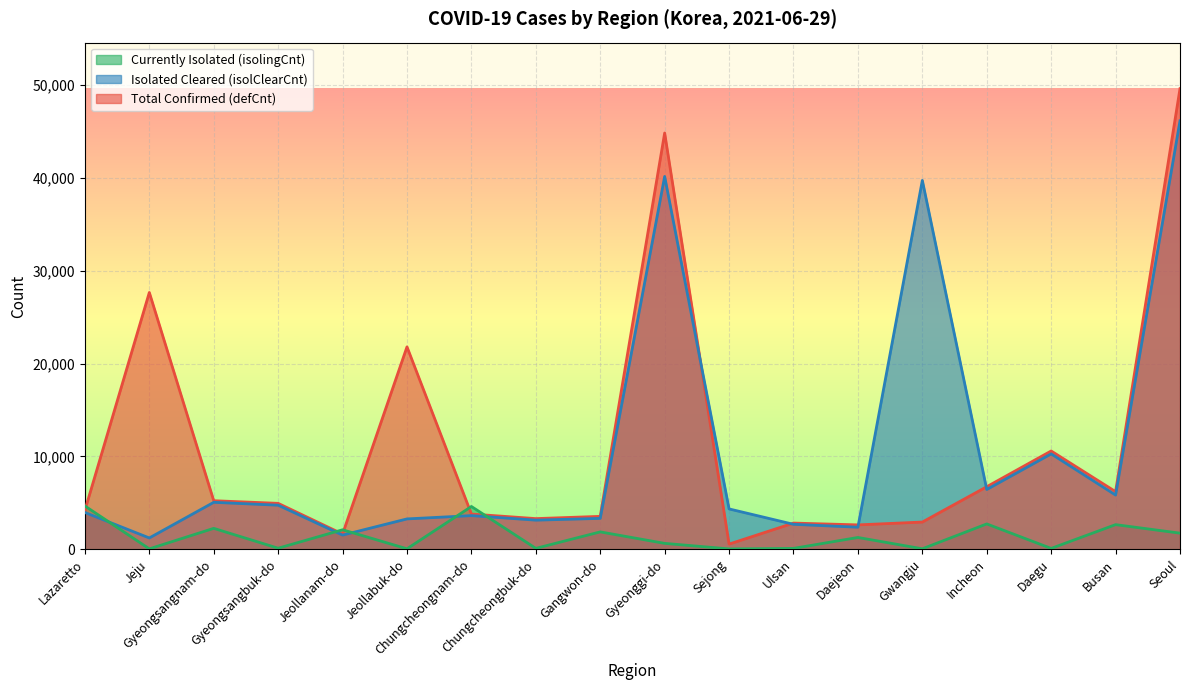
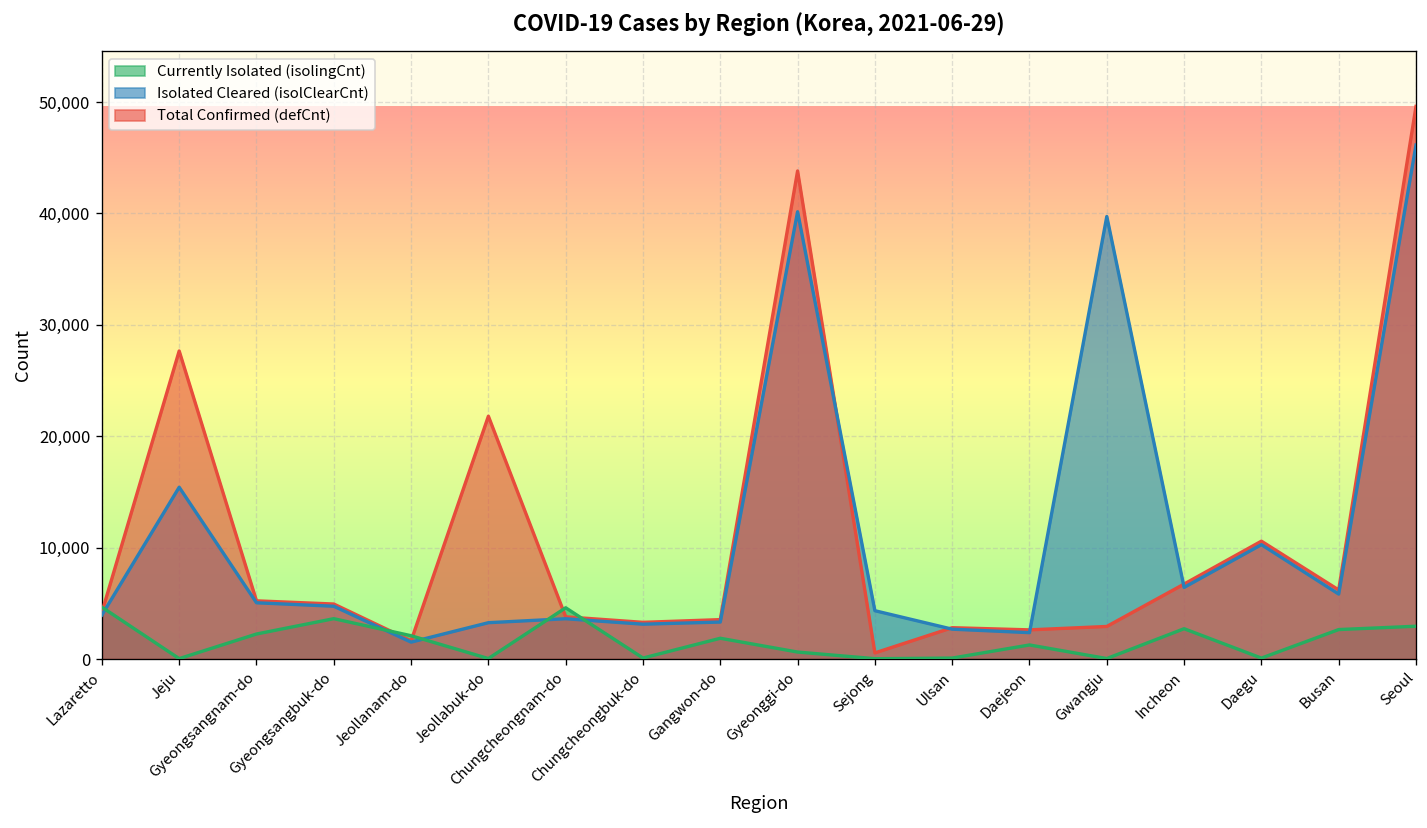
Isolated Cleared (isolClearCnt), Jeju: 1,000 -> 15,000
Currently Isolated (isolingCnt), Gyeongsangbuk-do: 0 -> 4,000
Total Confirmed (defCnt), Gyeonggi-do: 45,000 -> 44,000
Currently Isolated (isolingCnt), Seoul: 2,000 -> 3,000
